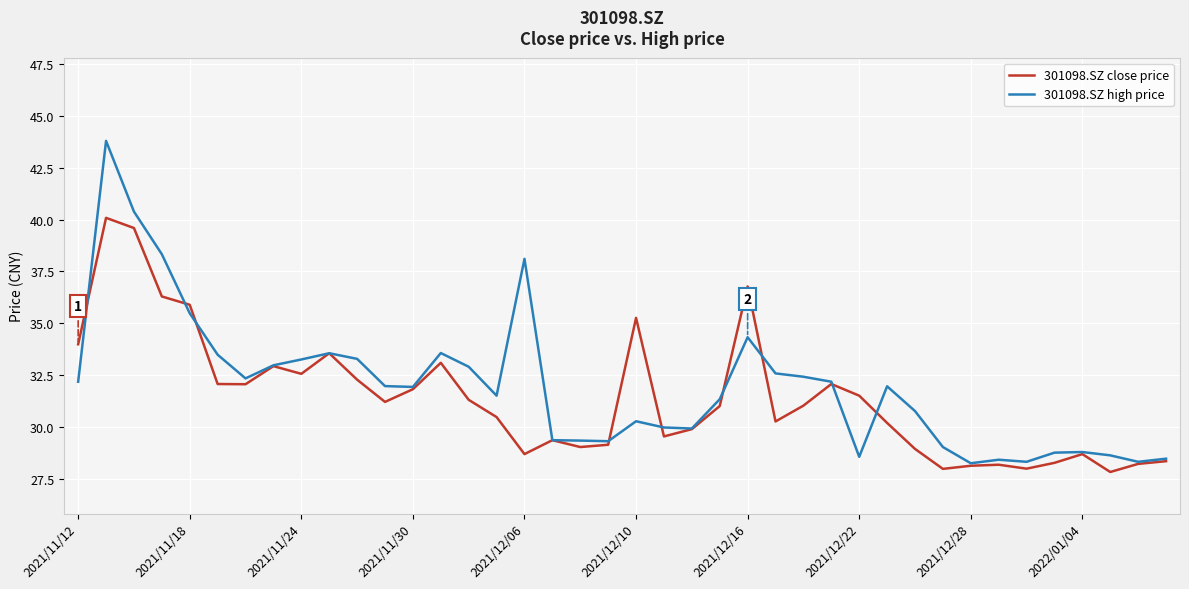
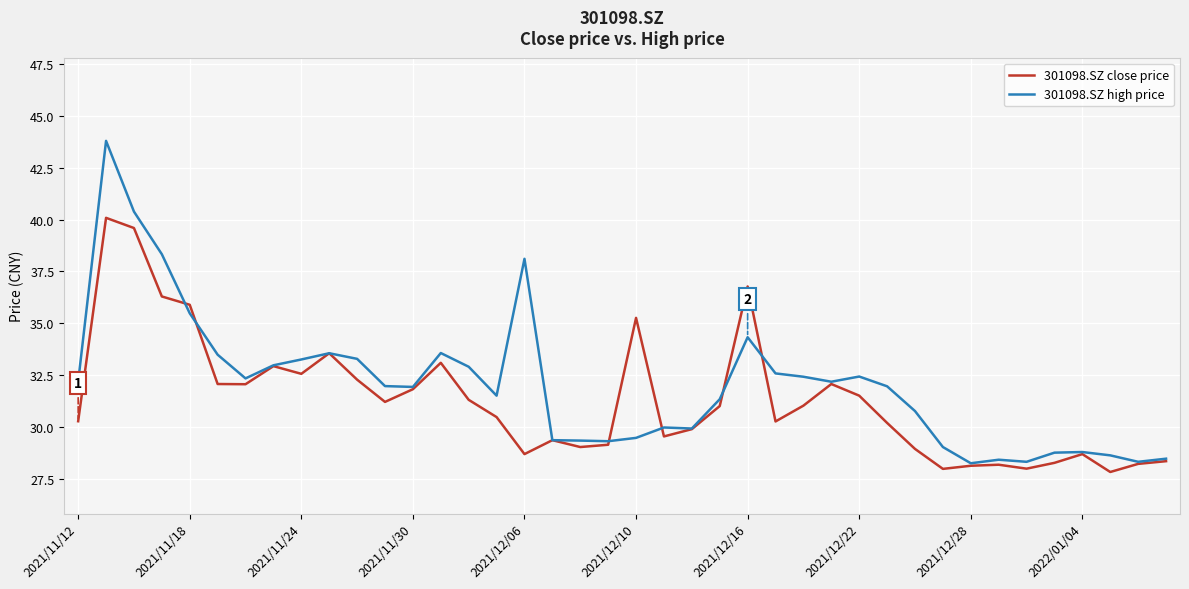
301098.SZ close price, 2021/11/12: 34.0 -> 30.3
301098.SZ high price, 2021/12/10: 30.3 -> 29.5
301098.SZ high price, 2021/12/22: 28.6 -> 32.5
